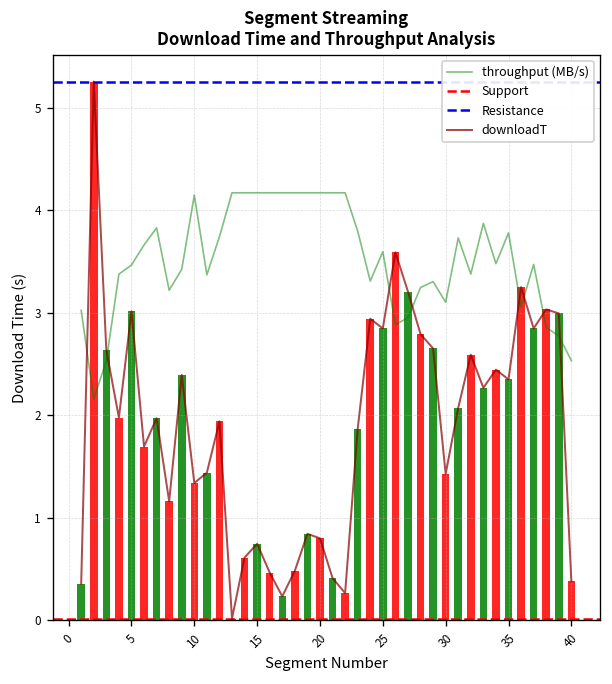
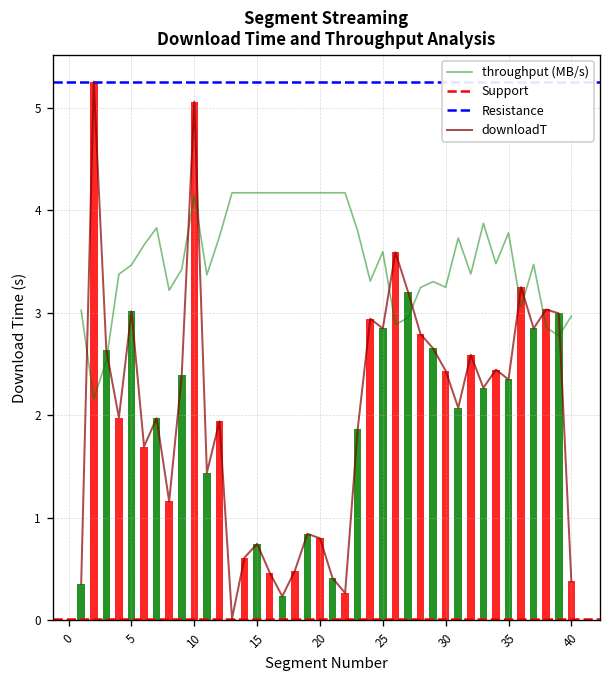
downloadT, 10: 1.3 -> 5.1
throughput (MB/s), 30: 3.1 -> 3.2
downloadT, 30: 1.4 -> 2.4
throughput (MB/s), 40: 2.5 -> 3.0
